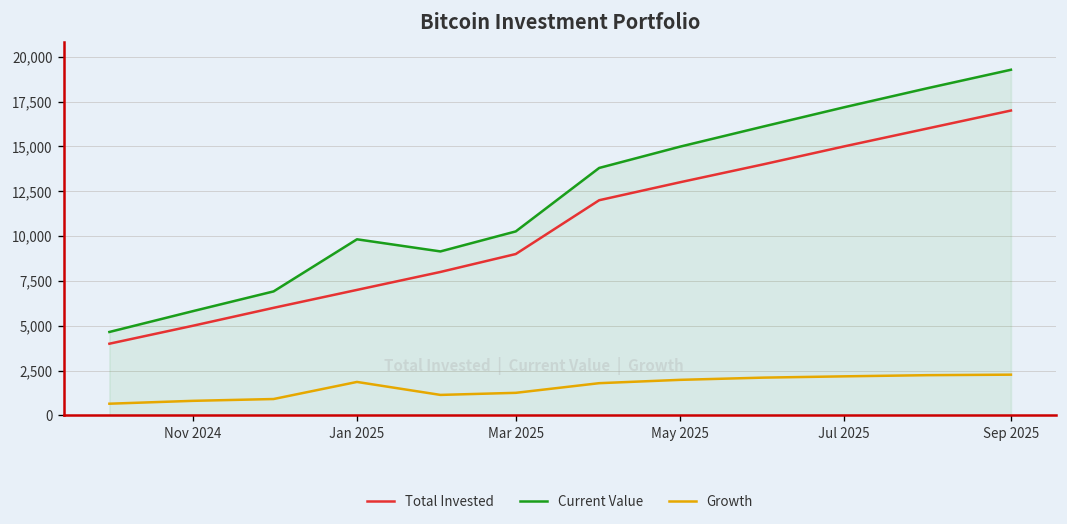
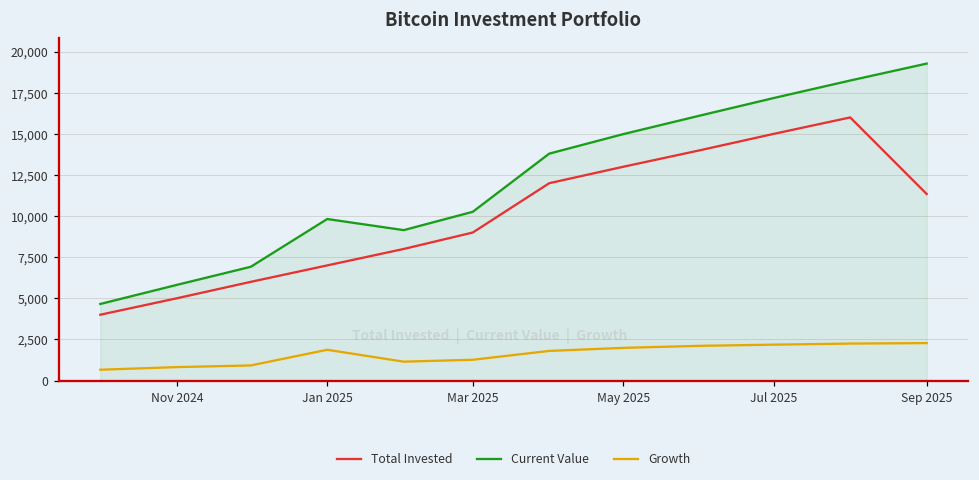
Total Invested, Sep 2025: 17,000 -> 11,300
